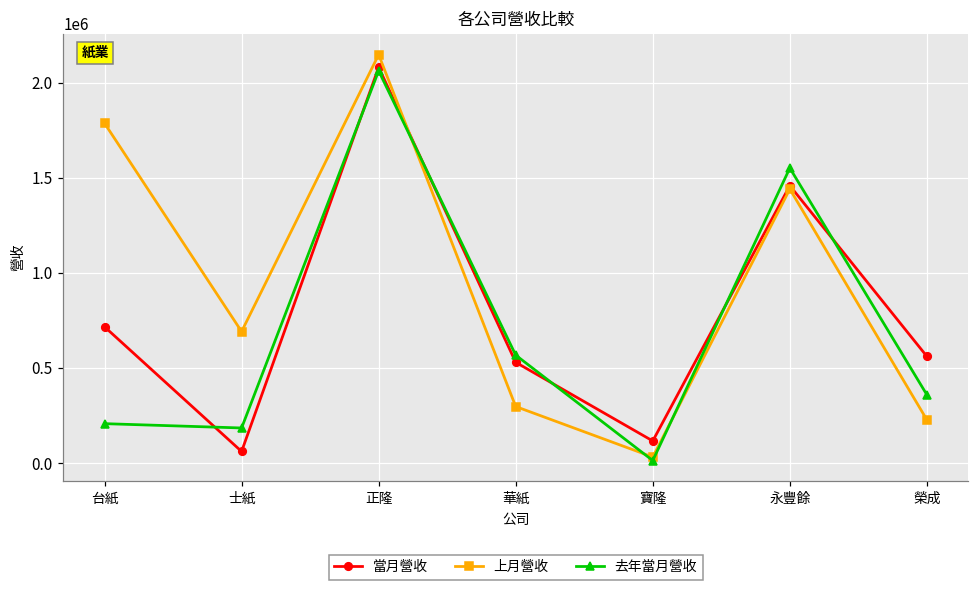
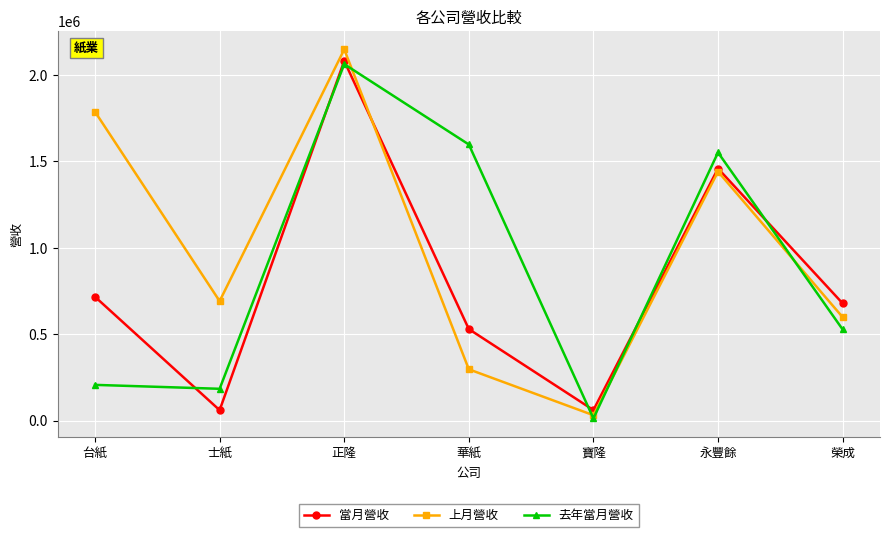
去年當月營收, 華紙: 570000 -> 1600000
當月營收, 寶隆: 120000 -> 60000
當月營收, 榮成: 560000 -> 680000
上月營收, 榮成: 230000 -> 600000
去年當月營收, 榮成: 360000 -> 530000
